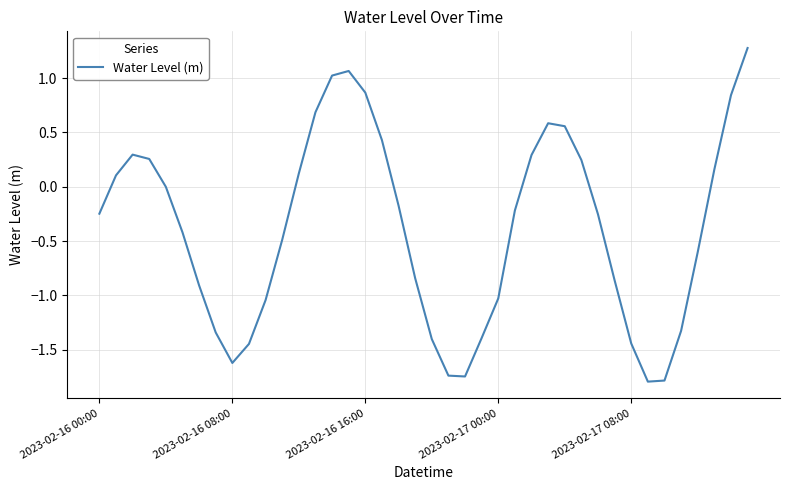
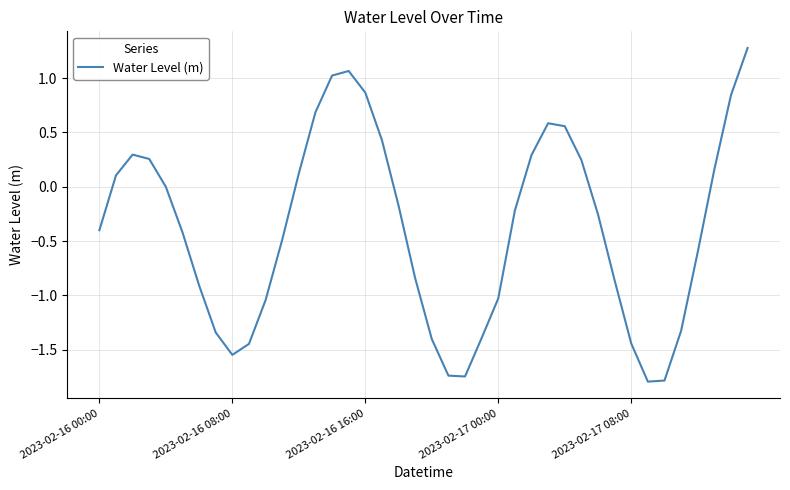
2023-02-16 00:00: -0.25 -> -0.40
2023-02-16 08:00: -1.62 -> -1.55
